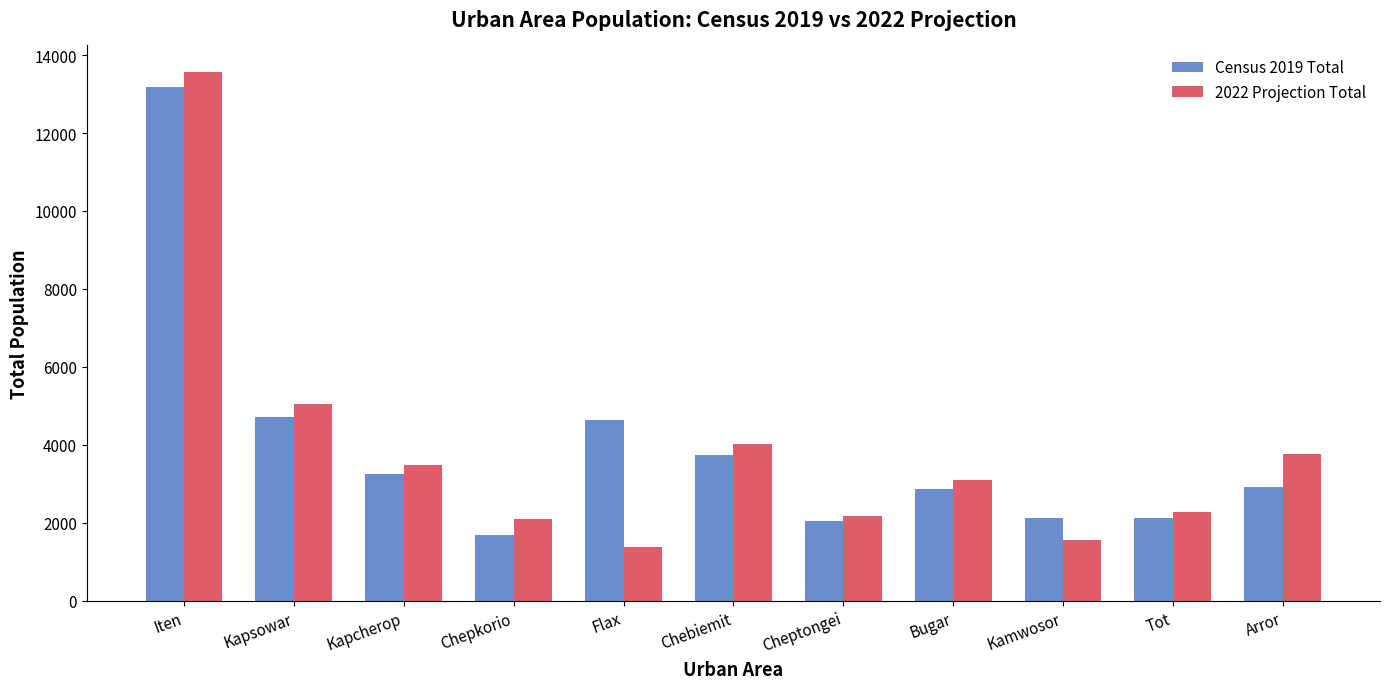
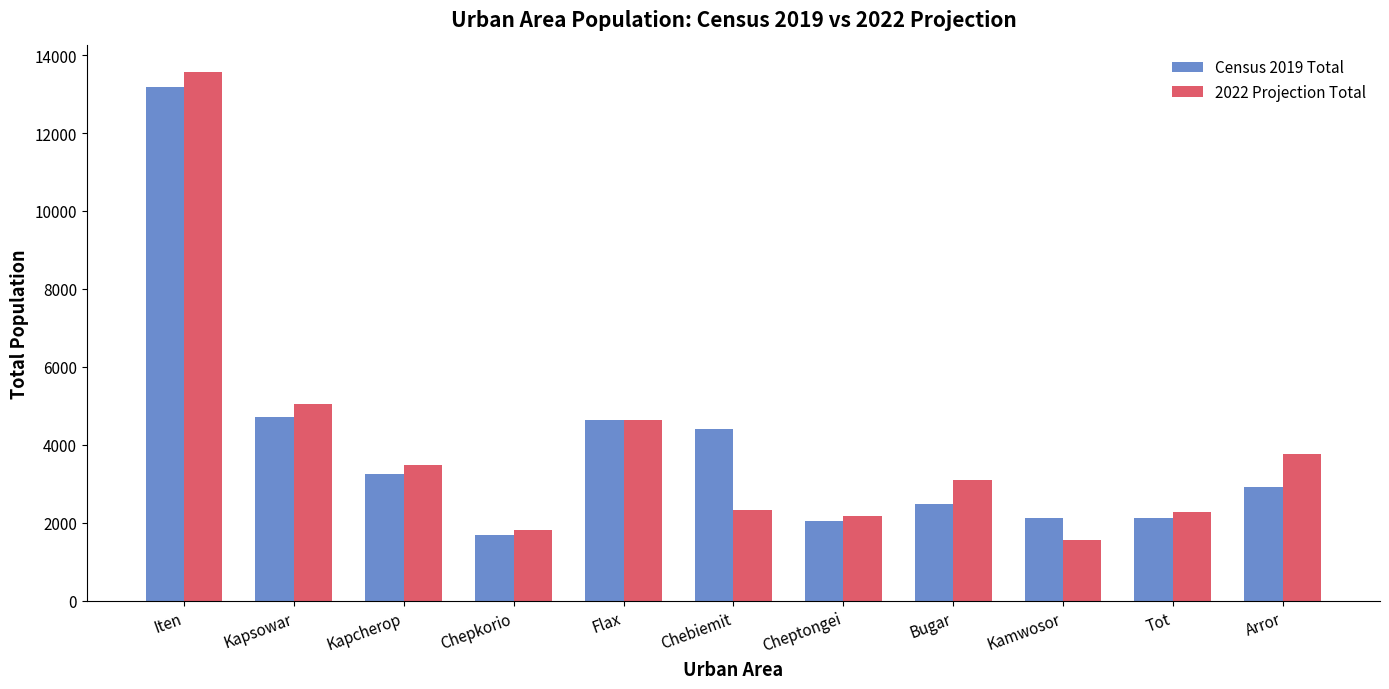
2022 Projection Total, Chepkorio: 2100 -> 1800
2022 Projection Total, Flax: 1400 -> 4600
Census 2019 Total, Chebiemit: 3700 -> 4400
2022 Projection Total, Chebiemit: 4000 -> 2300
Census 2019 Total, Bugar: 2900 -> 2500
